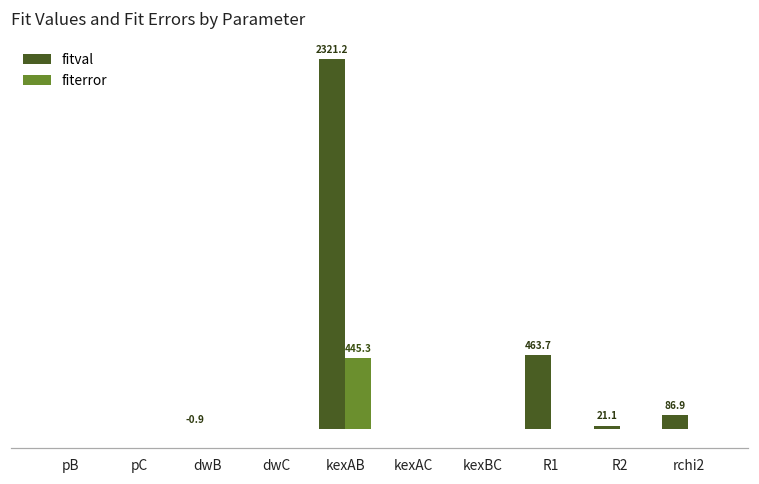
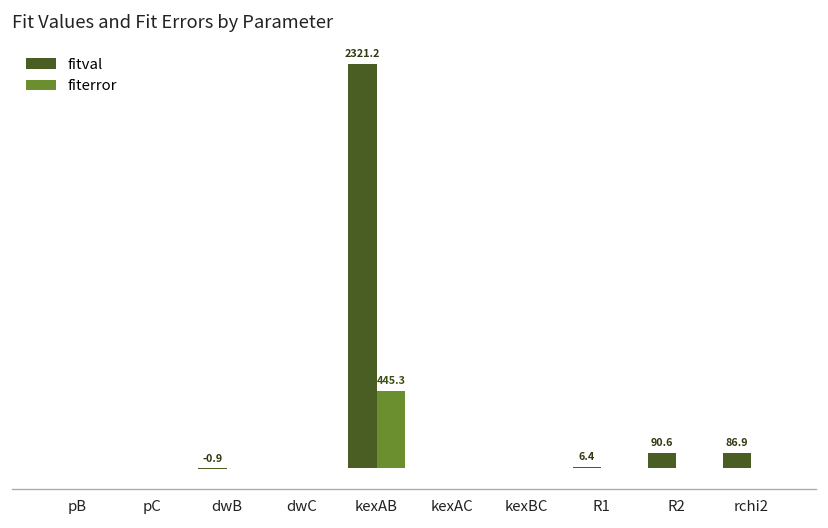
fitval, R1: 463.7 -> 6.4
fitval, R2: 21.1 -> 90.6
